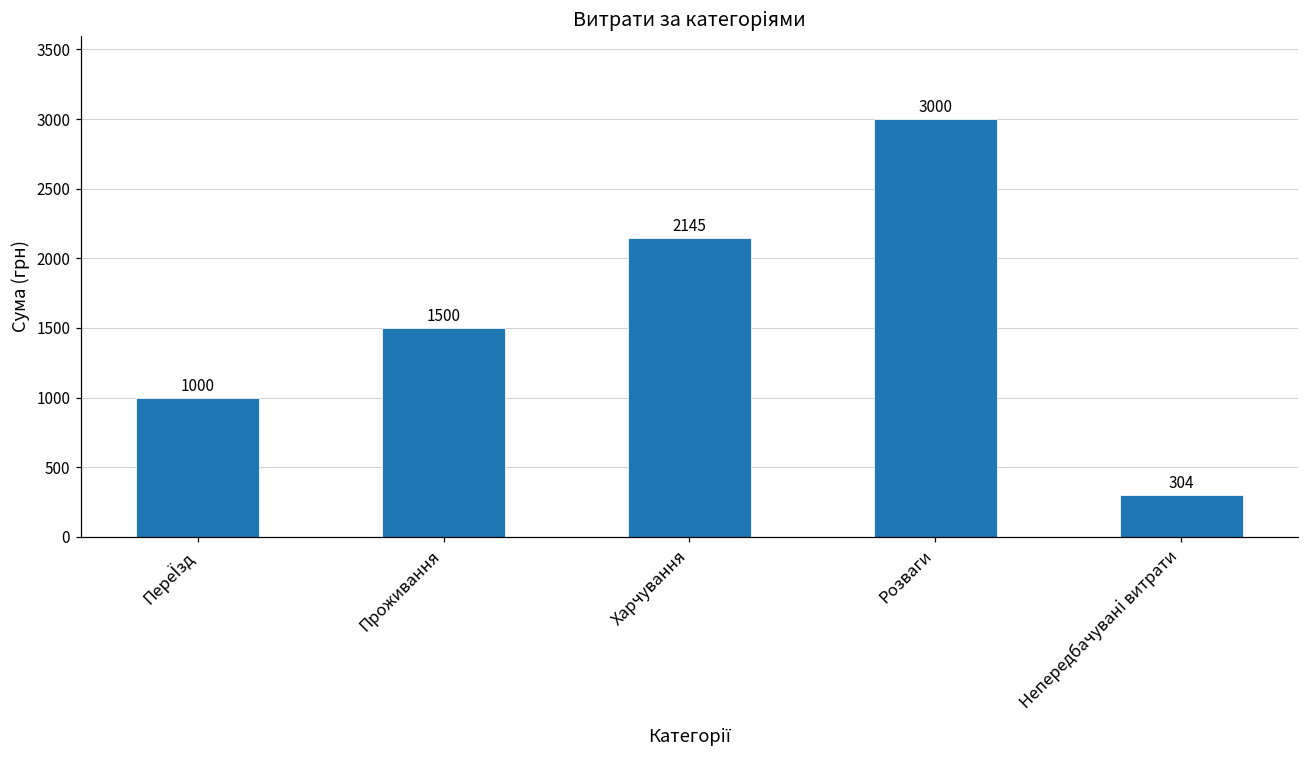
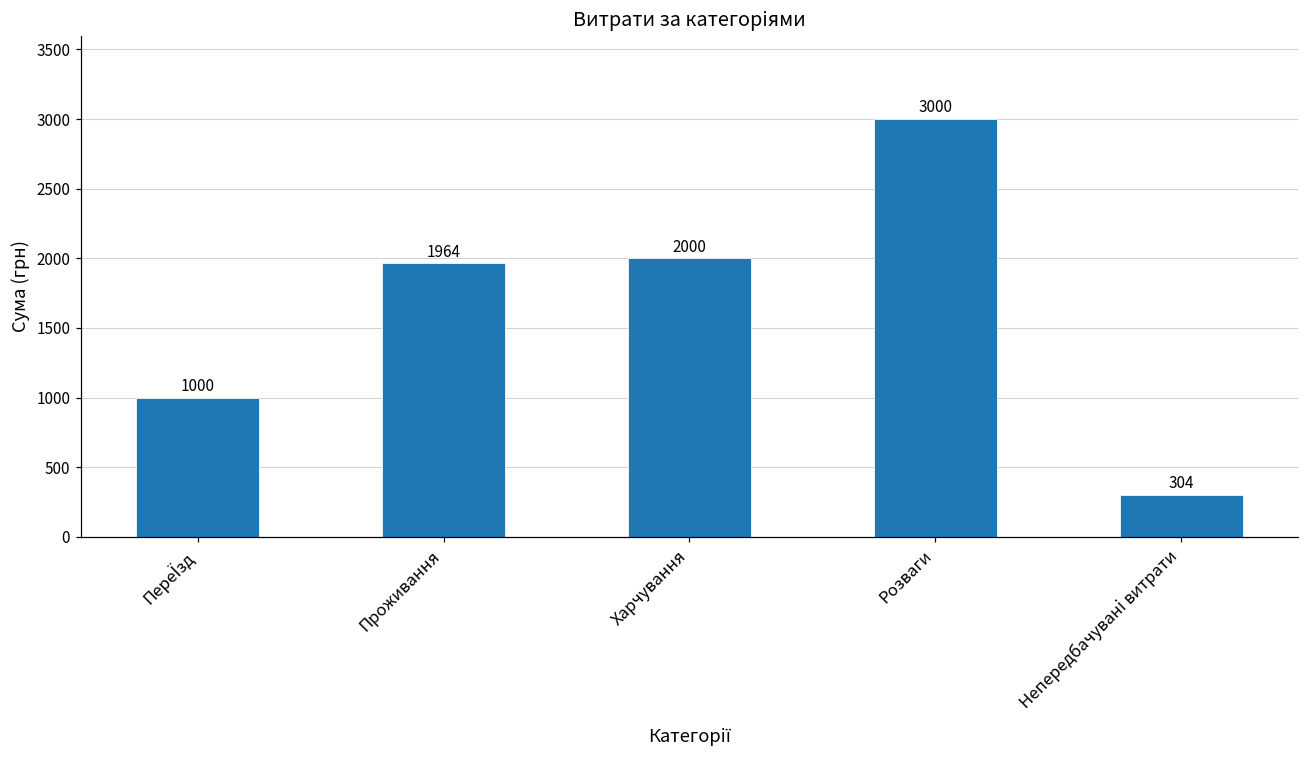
Проживання: 1500 -> 1964
Харчування: 2145 -> 2000
